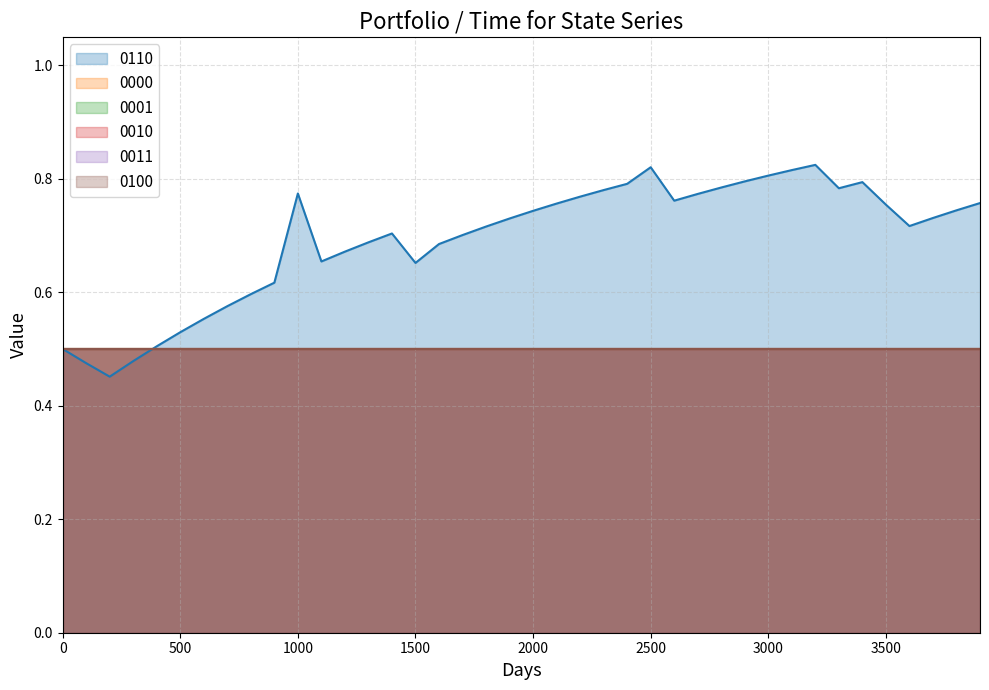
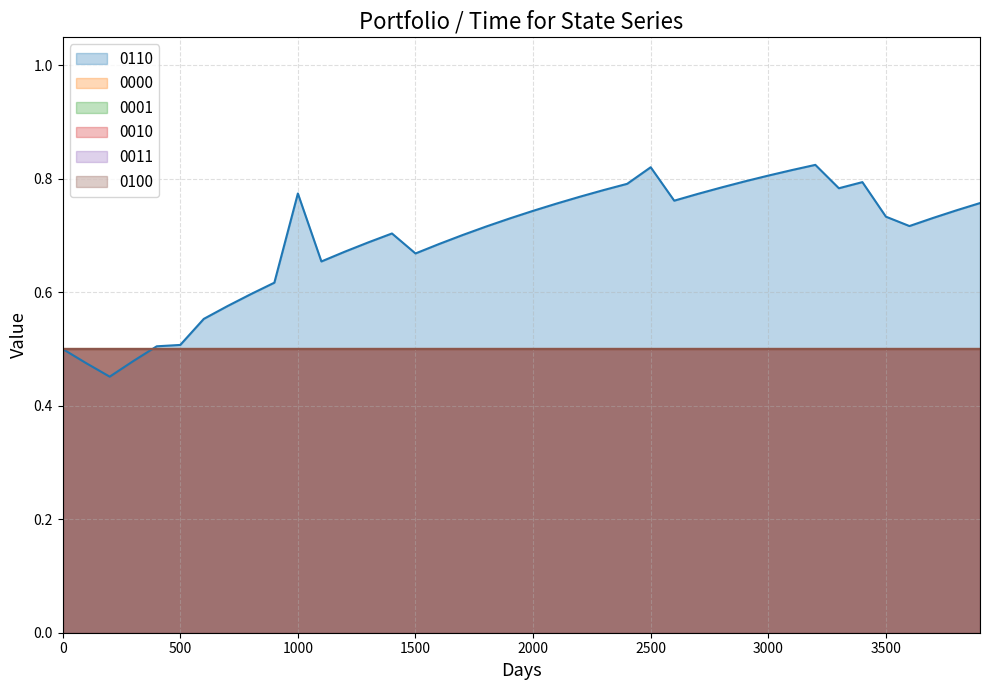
0110, 500: 0.53 -> 0.51
0110, 1500: 0.65 -> 0.67
0110, 3500: 0.75 -> 0.73
